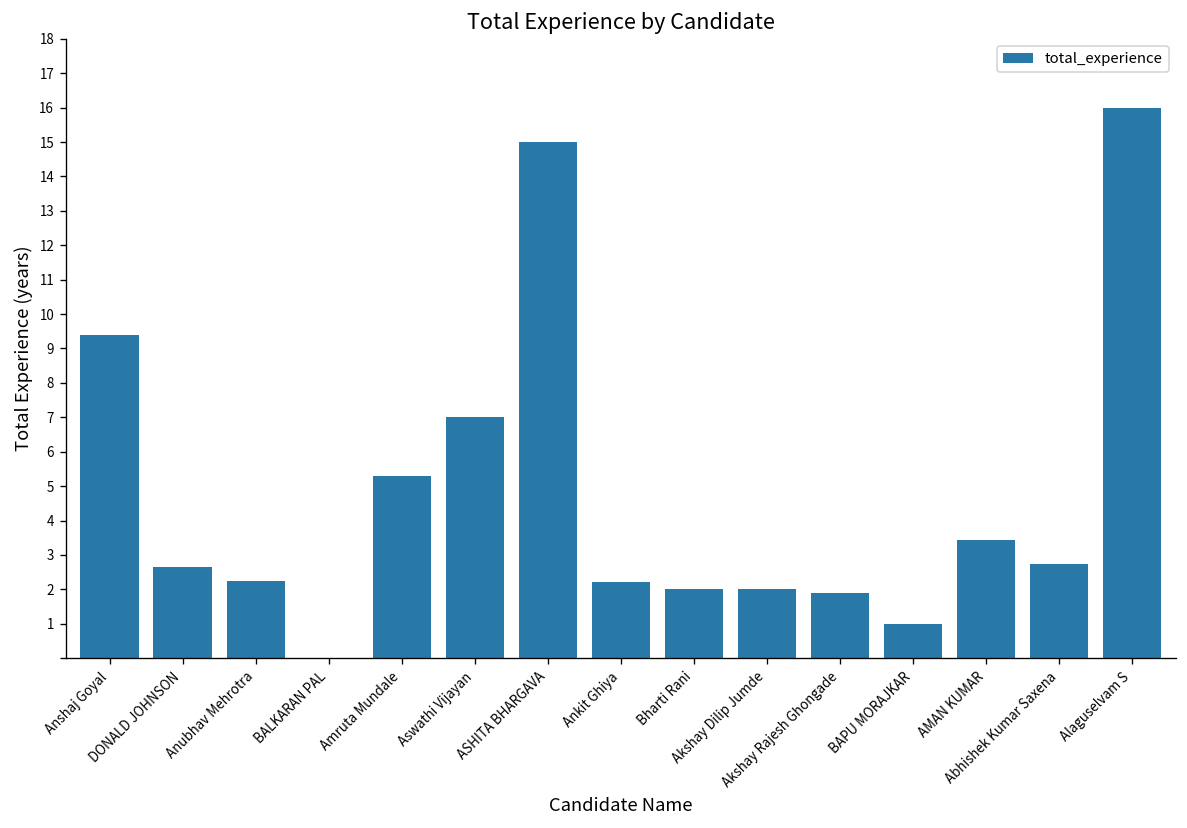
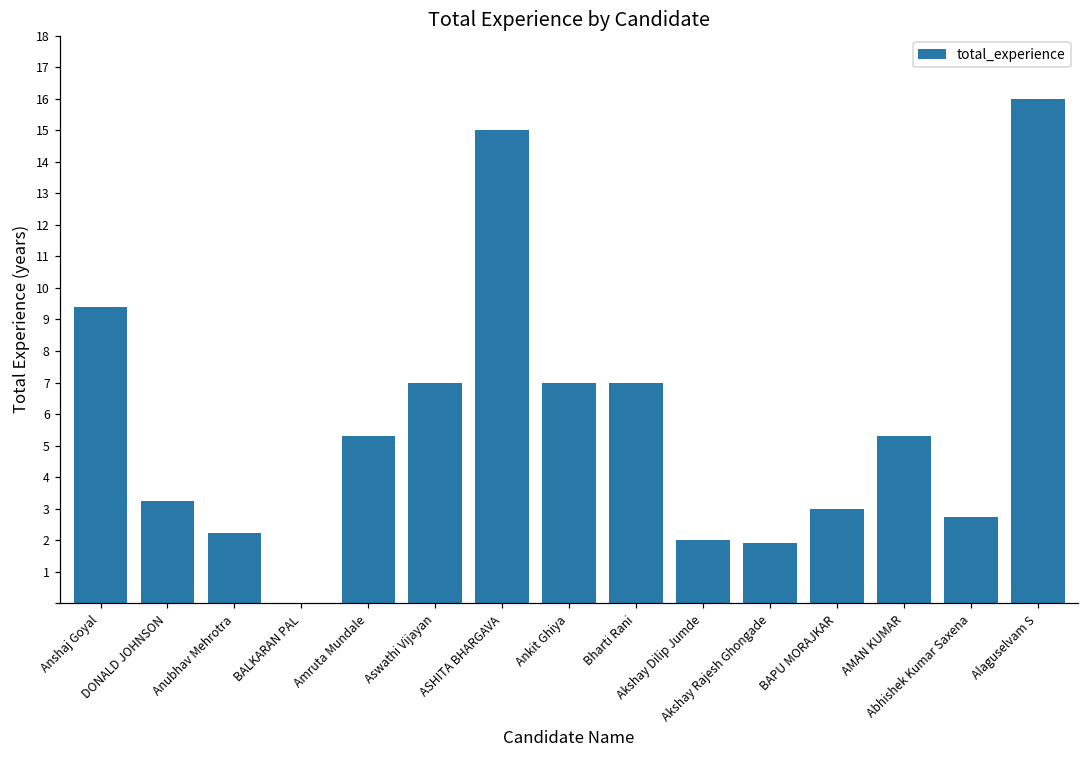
DONALD JOHNSON: 2.7 -> 3.3
Ankit Ghiya: 2.2 -> 7.0
Bharti Rani: 2 -> 7
BAPU MORAJKAR: 1 -> 3
AMAN KUMAR: 3.4 -> 5.3
